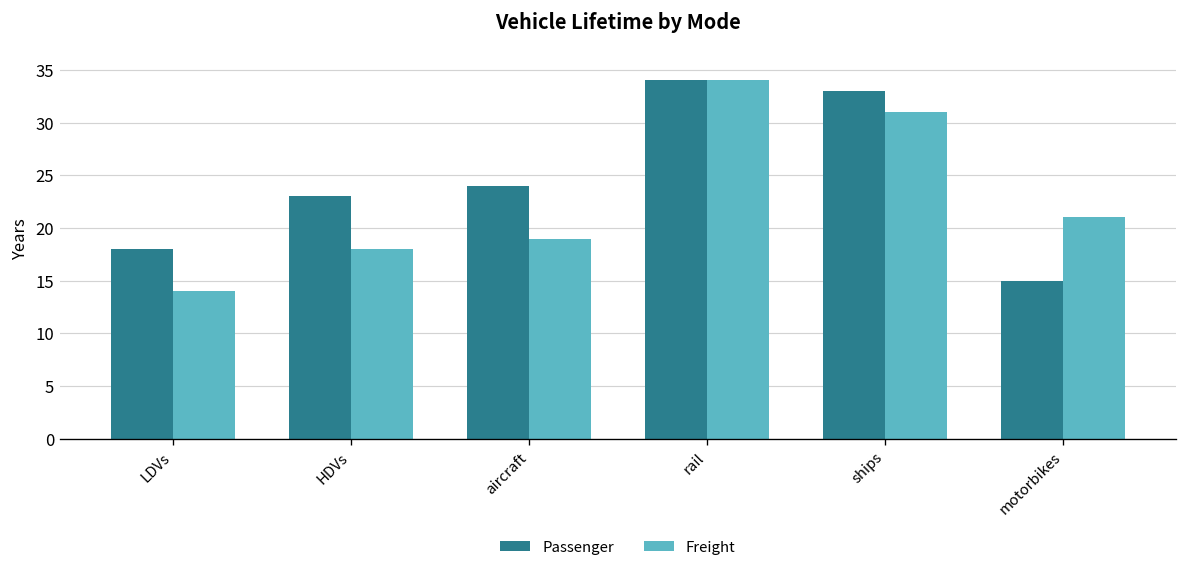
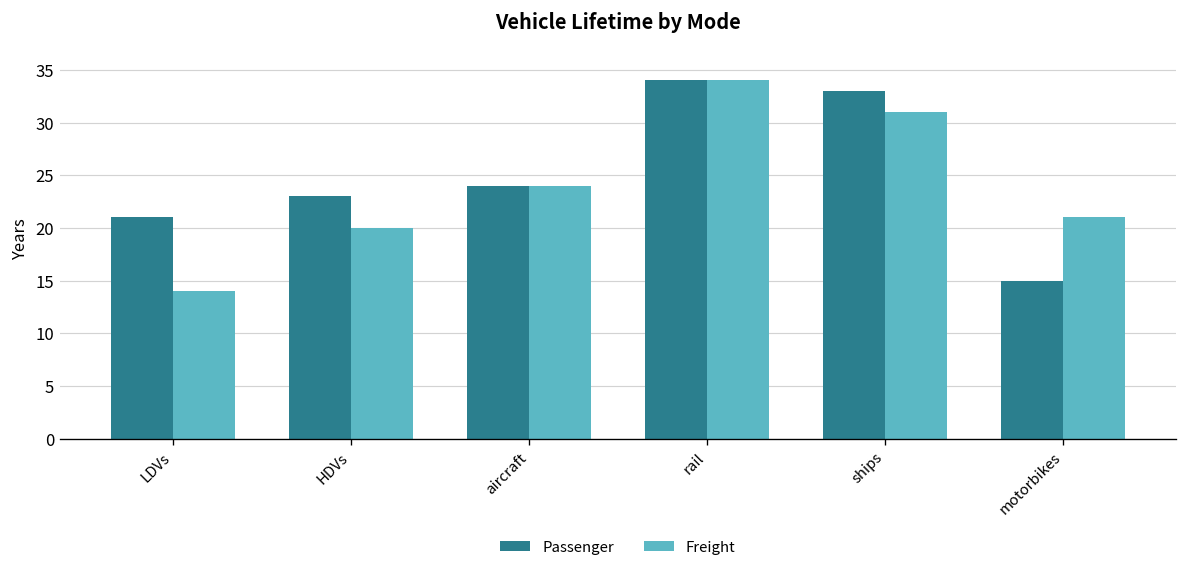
Passenger, LDVs: 18 -> 21
Freight, HDVs: 18 -> 20
Freight, aircraft: 19 -> 24
